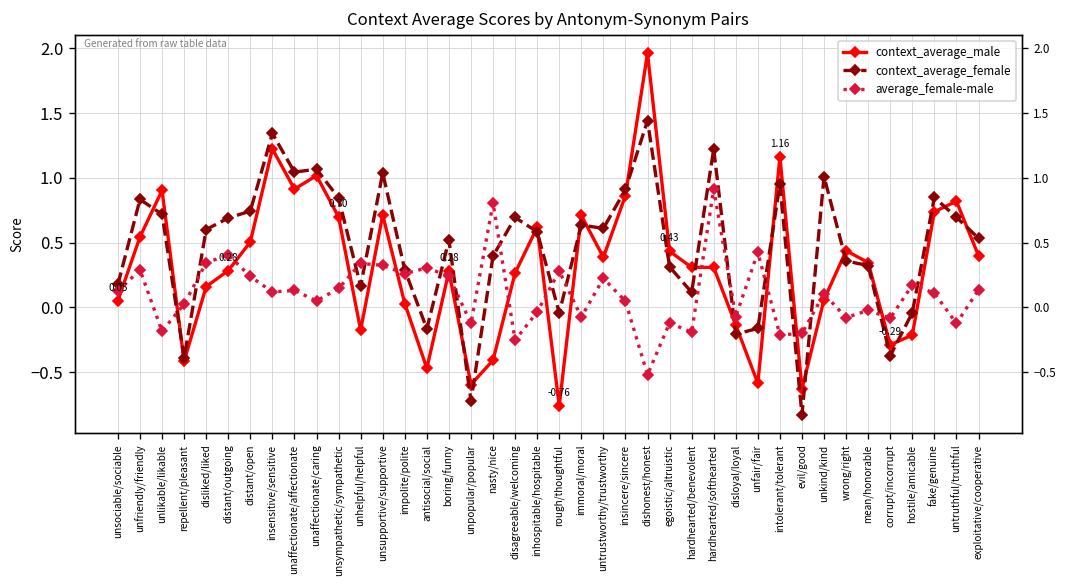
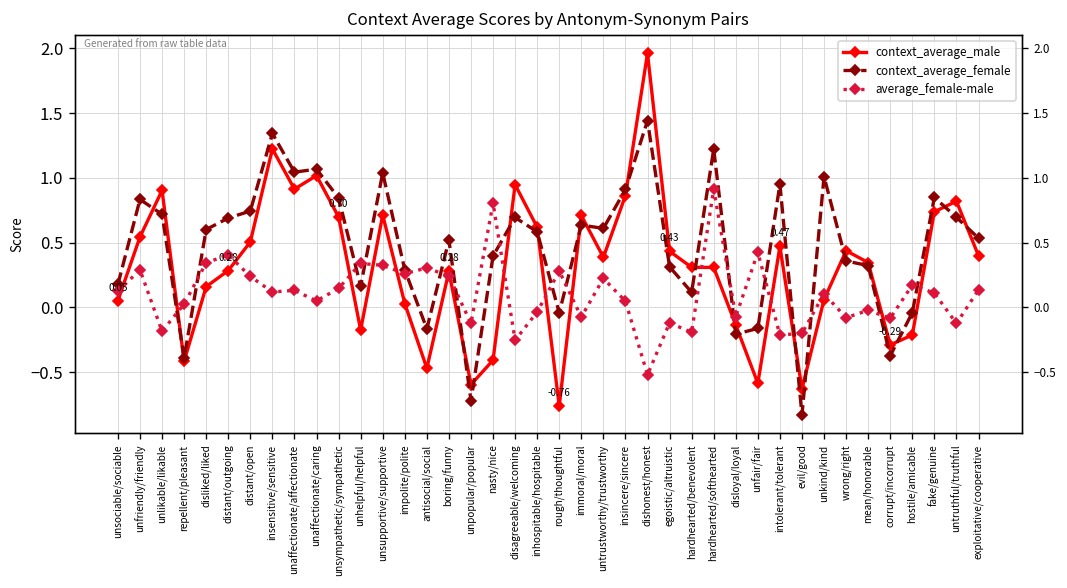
context_average_male, disagreeable/welcoming: 0.27 -> 0.95
context_average_male, intolerant/tolerant: 1.16 -> 0.47
